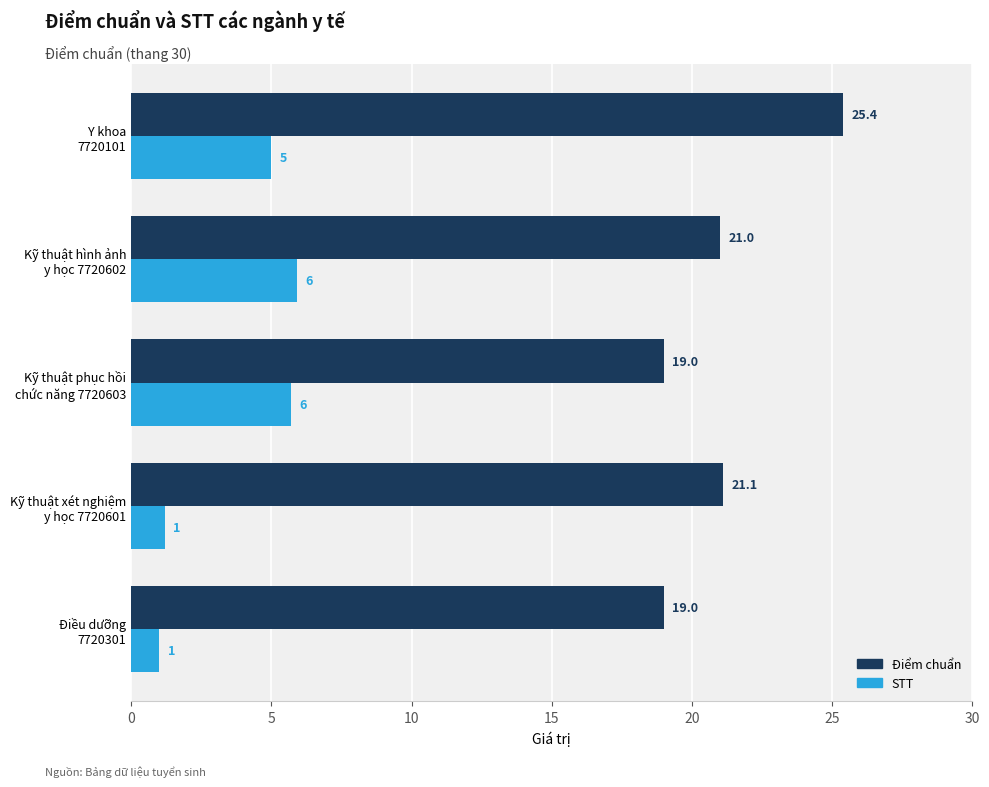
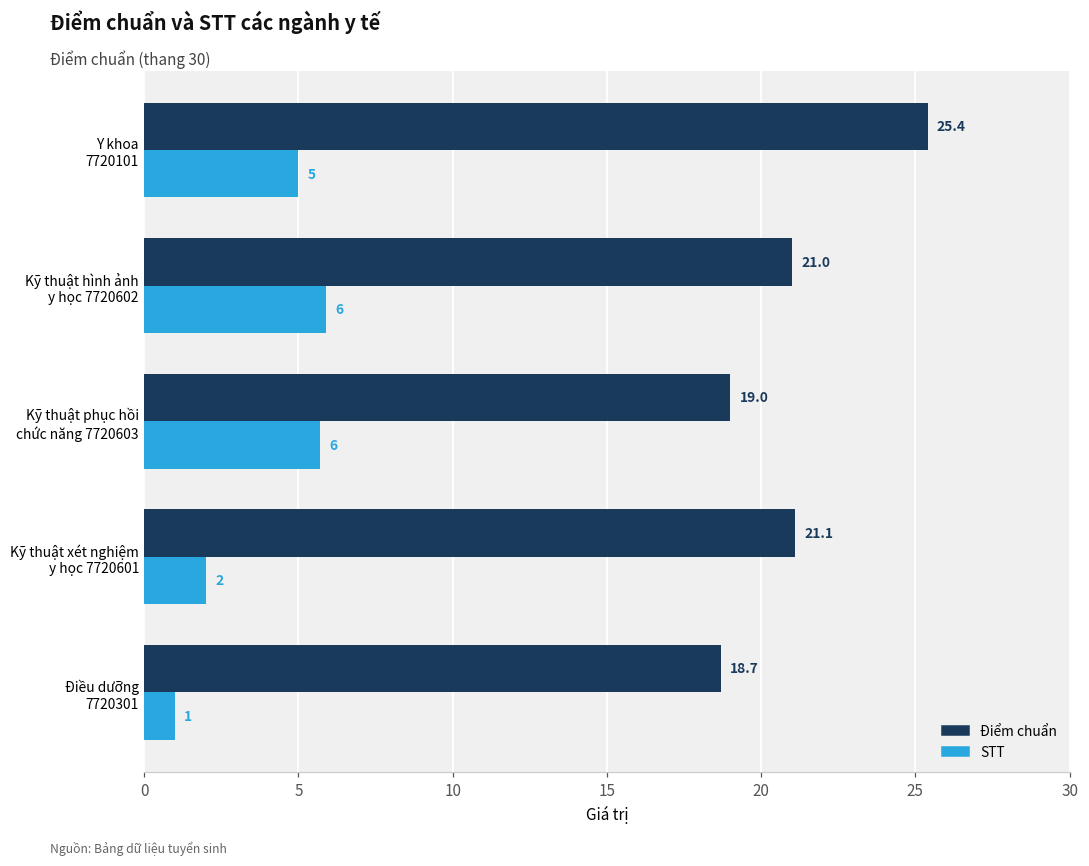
STT, Kỹ thuật xét nghiệm y học 7720601: 1 -> 2
Điểm chuẩn, Điều dưỡng 7720301: 19.0 -> 18.7
